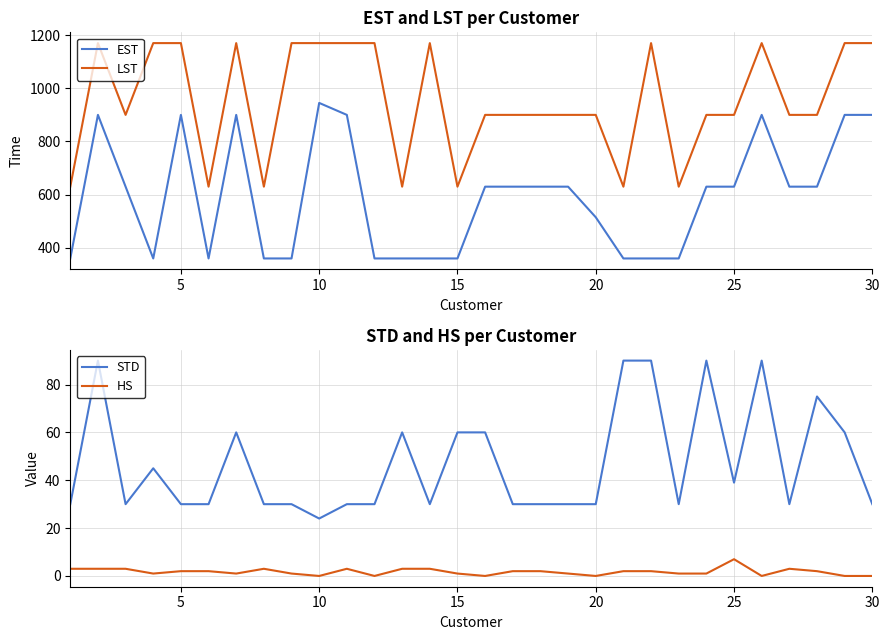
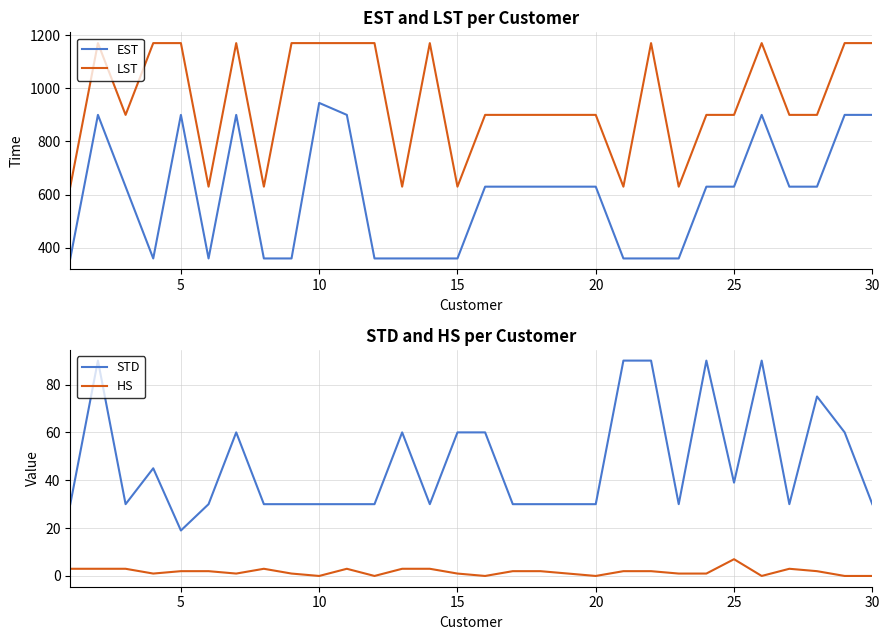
EST and LST per Customer, EST, 20: 520 -> 630
STD and HS per Customer, STD, 5: 30 -> 19
STD and HS per Customer, STD, 10: 24 -> 30
